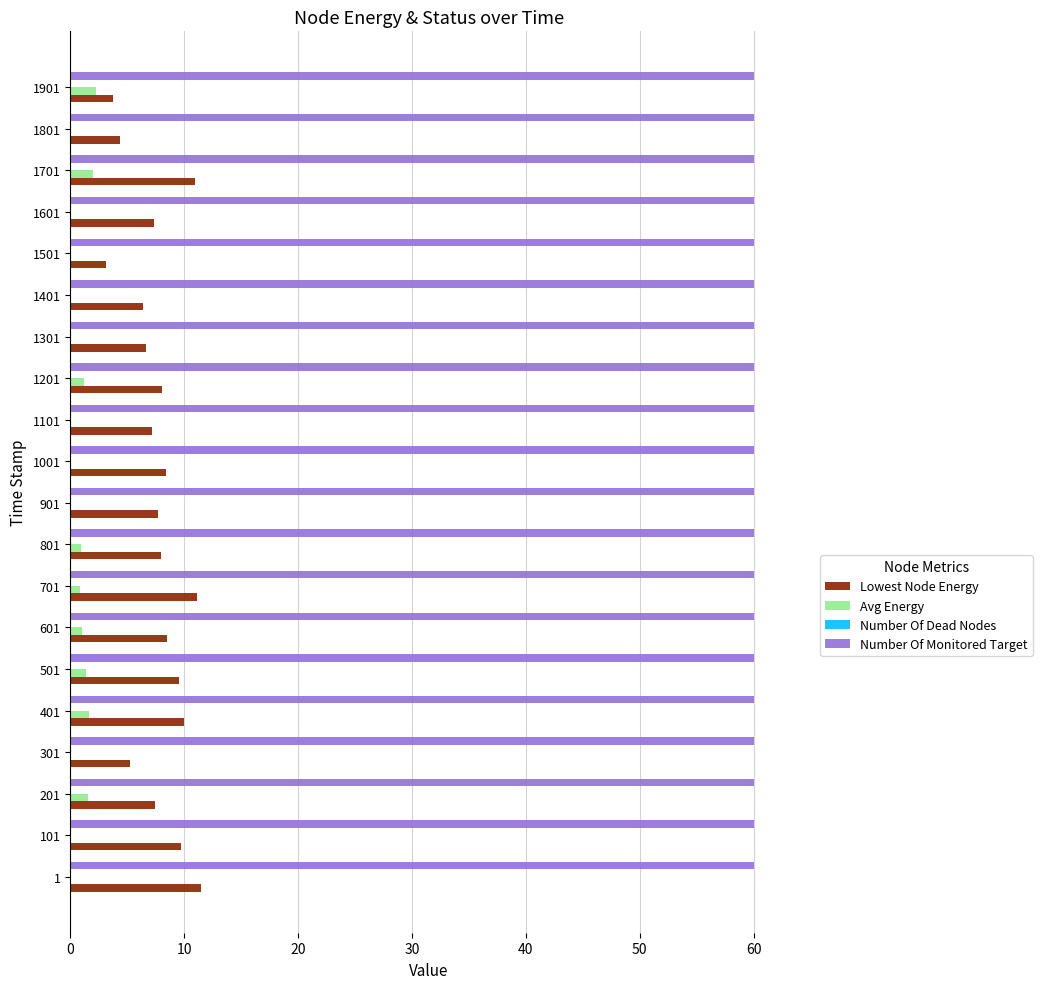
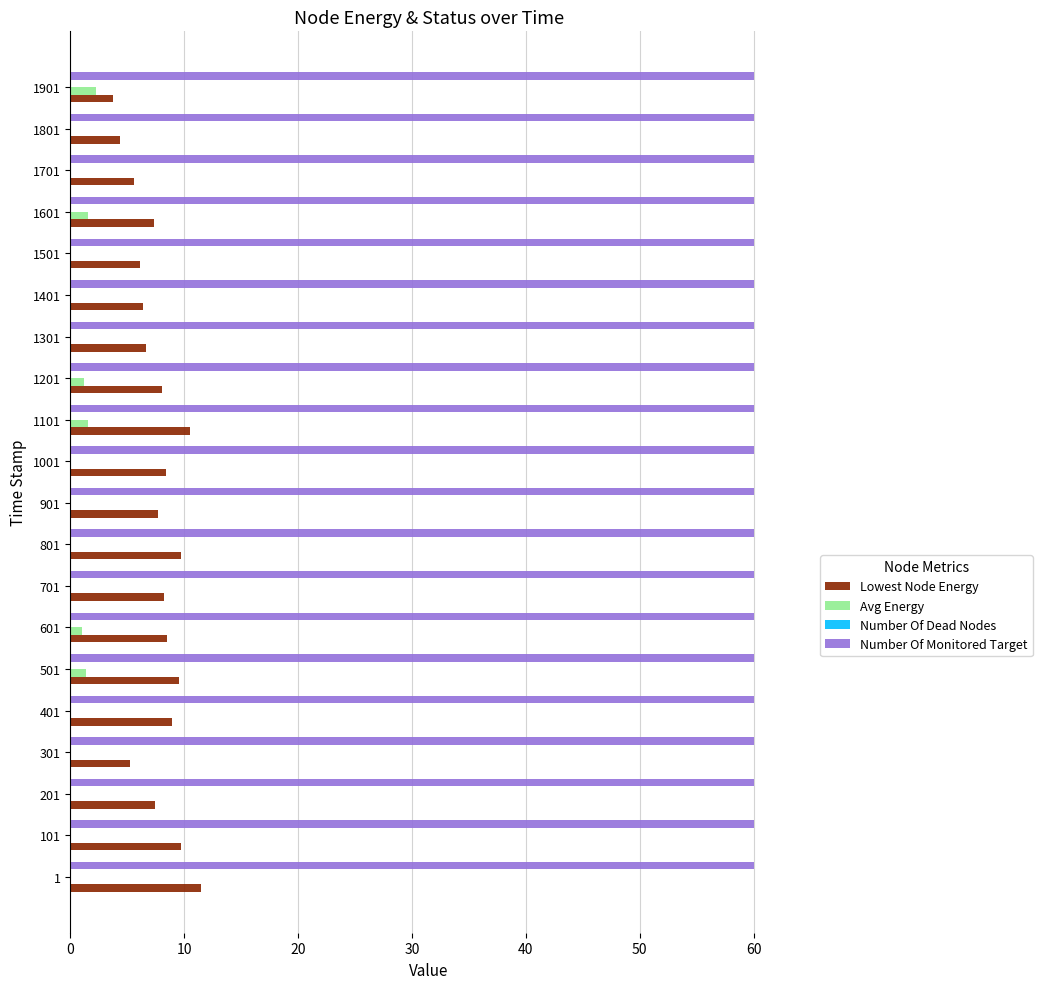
Avg Energy, 1701: 2.0 -> 0.0
Lowest Node Energy, 1701: 11.0 -> 5.6
Avg Energy, 1601: 0.0 -> 1.5
Lowest Node Energy, 1501: 3.2 -> 6.1
Avg Energy, 1101: 0.0 -> 1.6
Lowest Node Energy, 1101: 7.2 -> 10.5
Avg Energy, 801: 1.0 -> 0.0
Lowest Node Energy, 801: 7.9 -> 9.7
Avg Energy, 701: 0.9 -> 0.0
Lowest Node Energy, 701: 11.1 -> 8.2
Avg Energy, 401: 1.6 -> 0.0
Lowest Node Energy, 401: 10.0 -> 9.0
Avg Energy, 201: 1.6 -> 0.0
